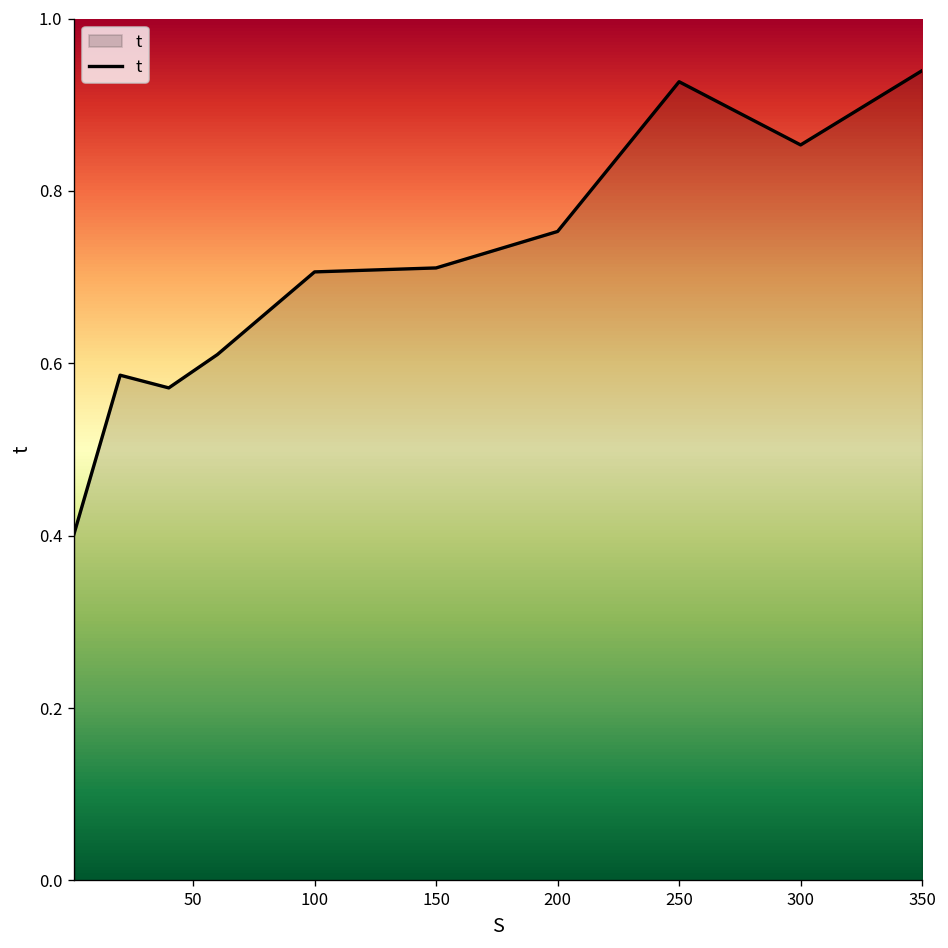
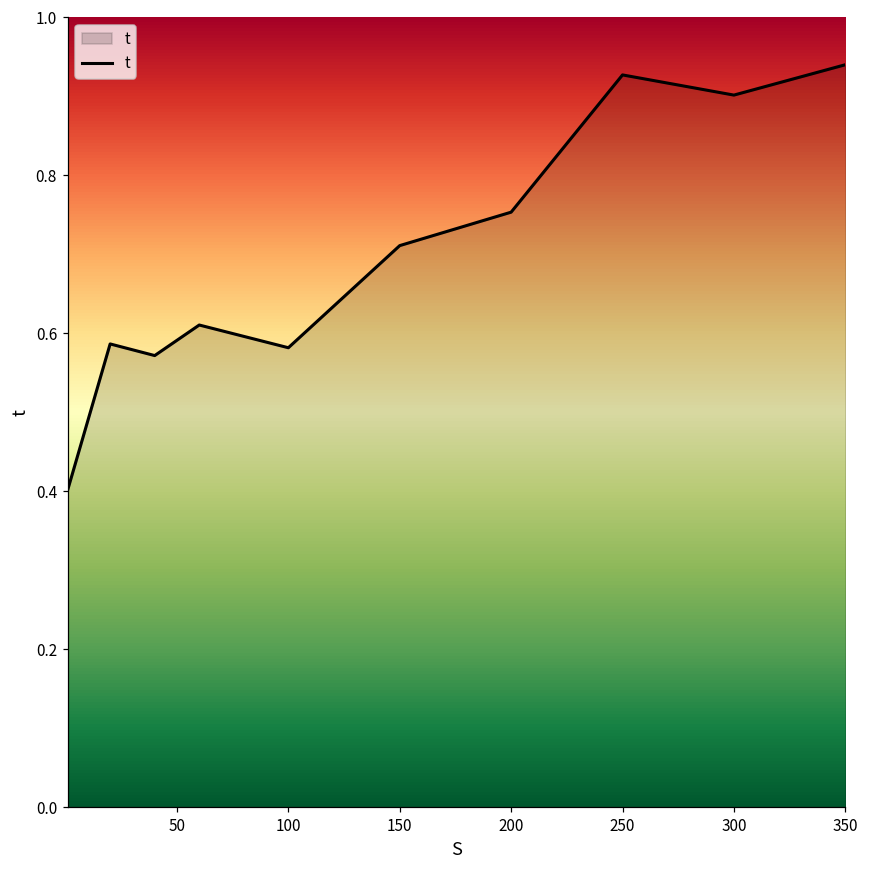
100: 0.71 -> 0.58
300: 0.85 -> 0.90
